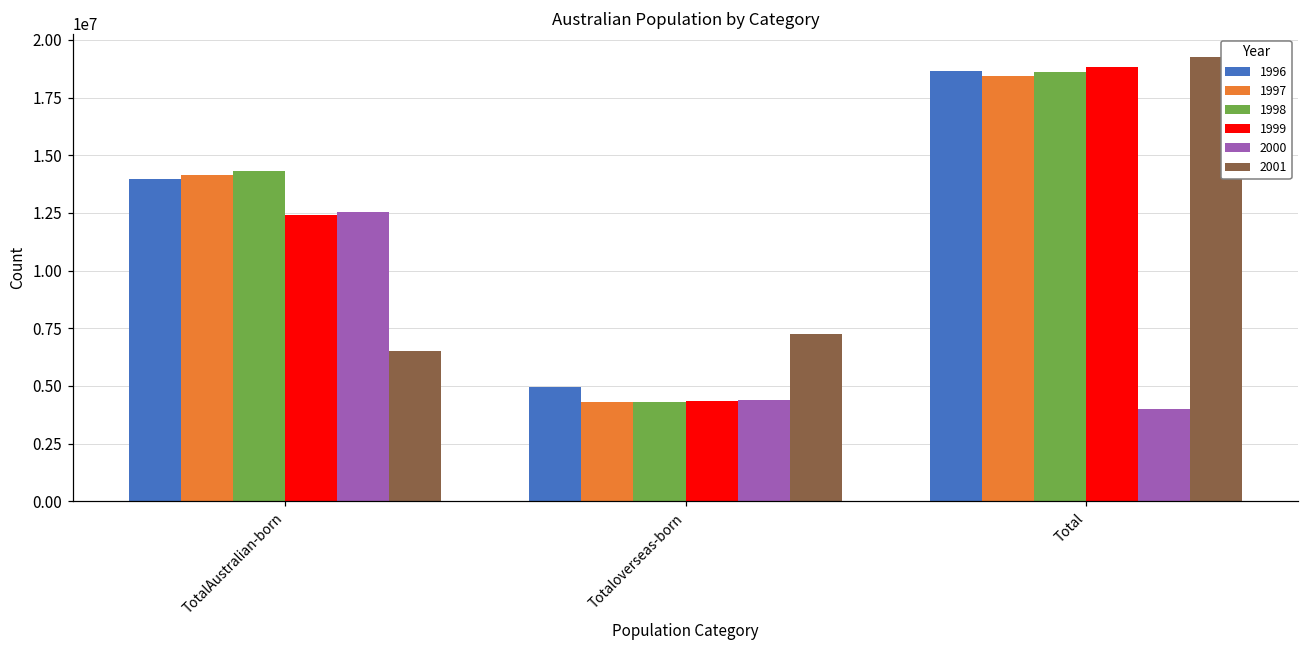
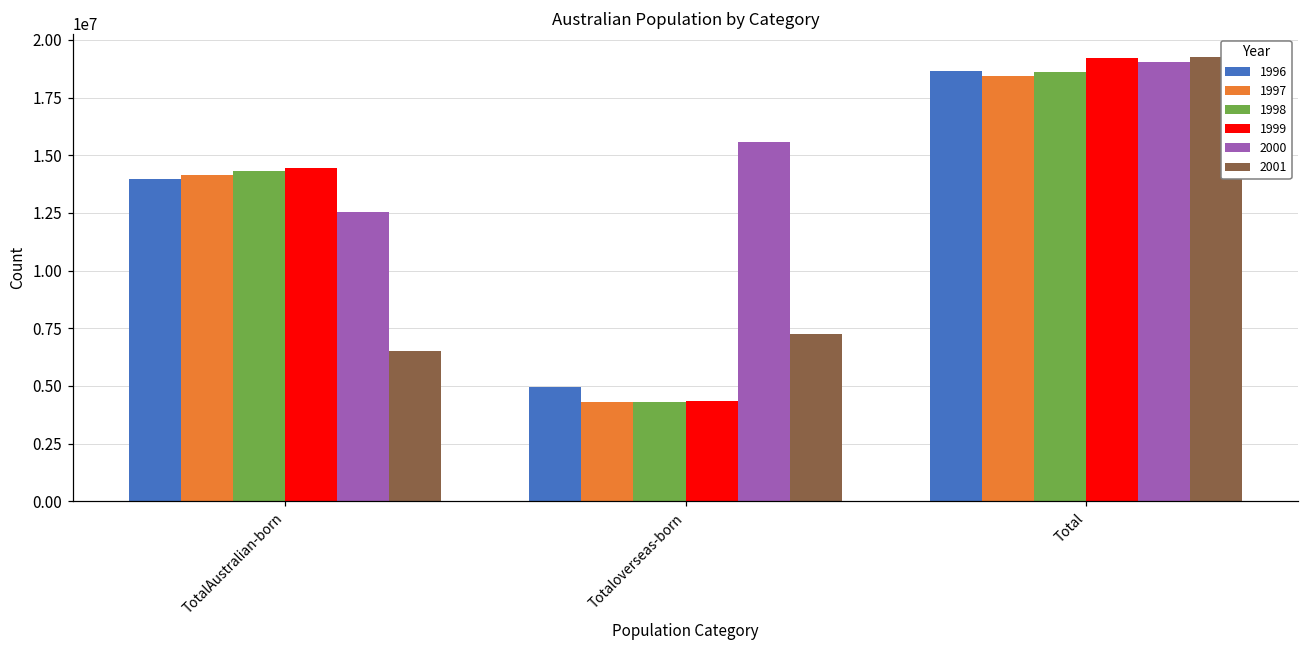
1999, TotalAustralian-born: 12400000 -> 14500000
2000, Totaloverseas-born: 4400000 -> 15600000
1999, Total: 18800000 -> 19200000
2000, Total: 4000000 -> 19000000
